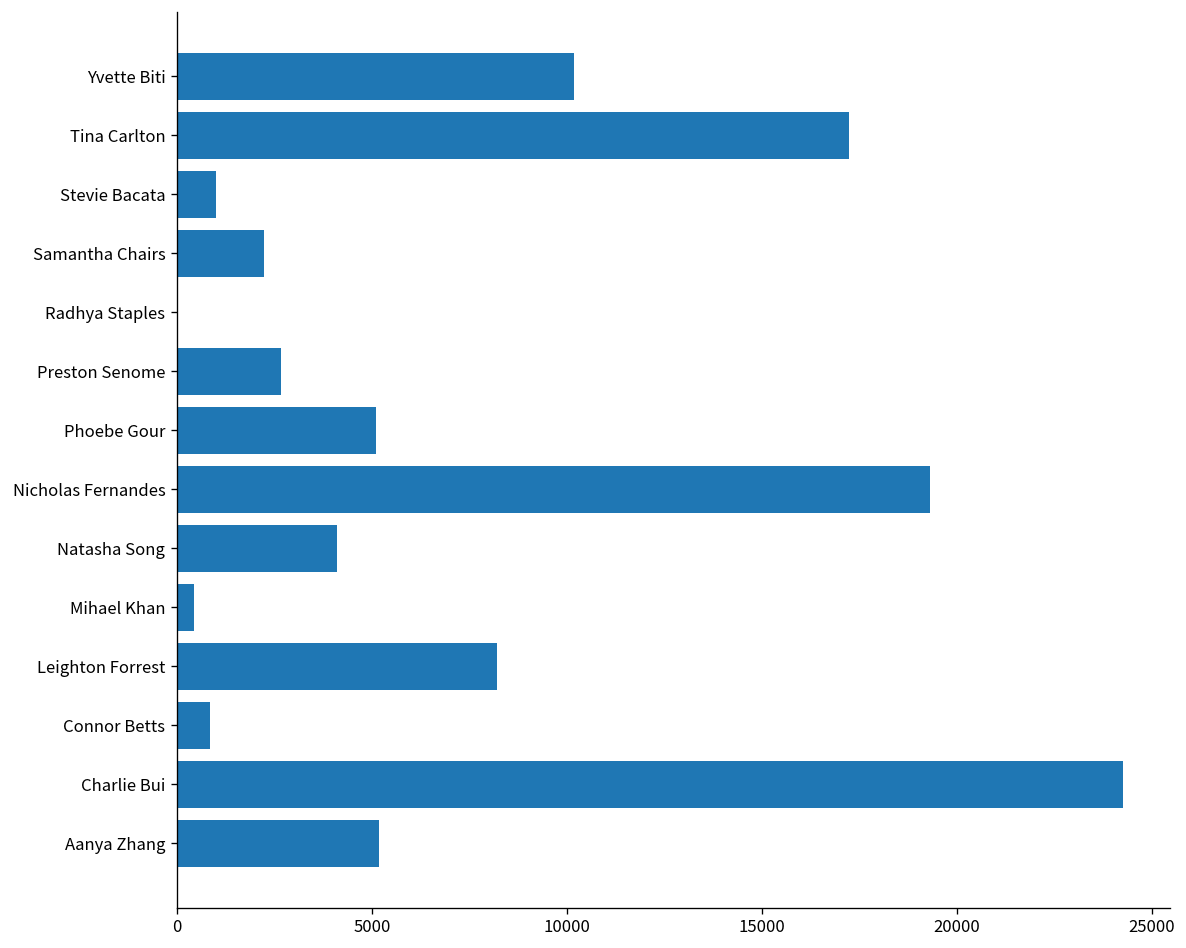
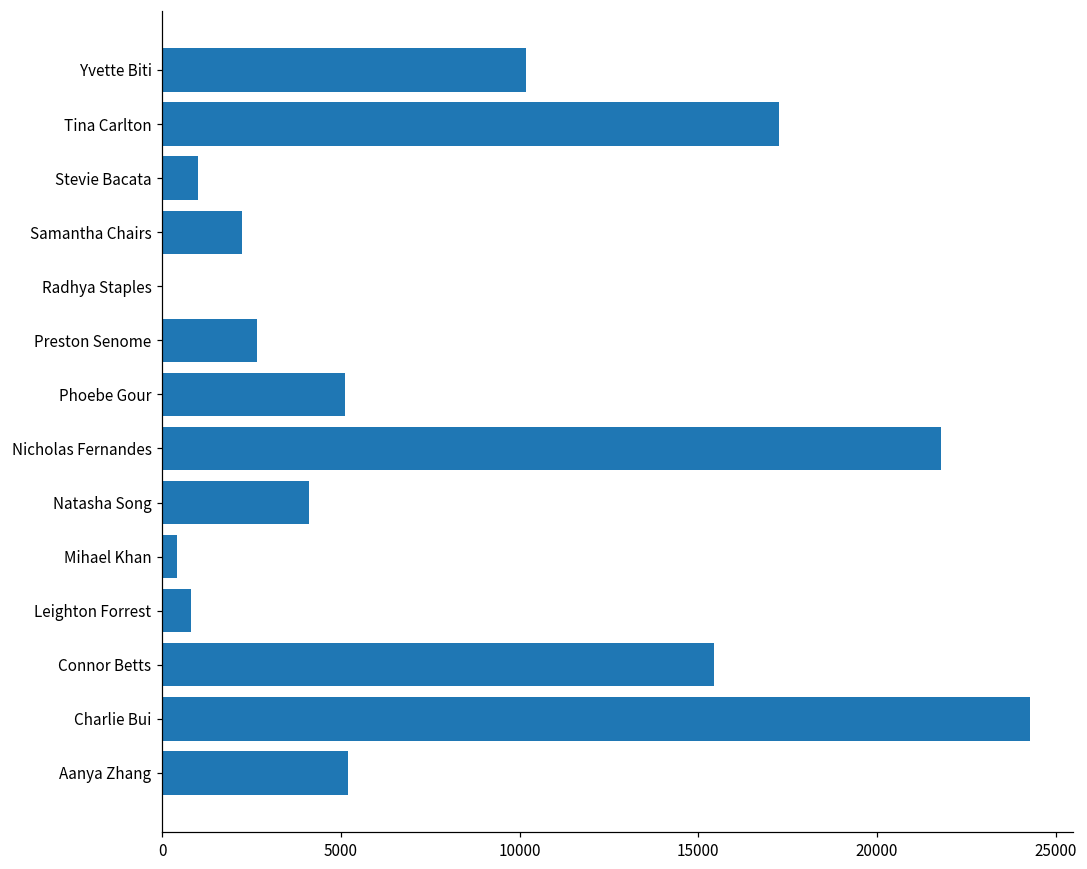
Nicholas Fernandes: 19300 -> 21800
Leighton Forrest: 8200 -> 800
Connor Betts: 900 -> 15400
